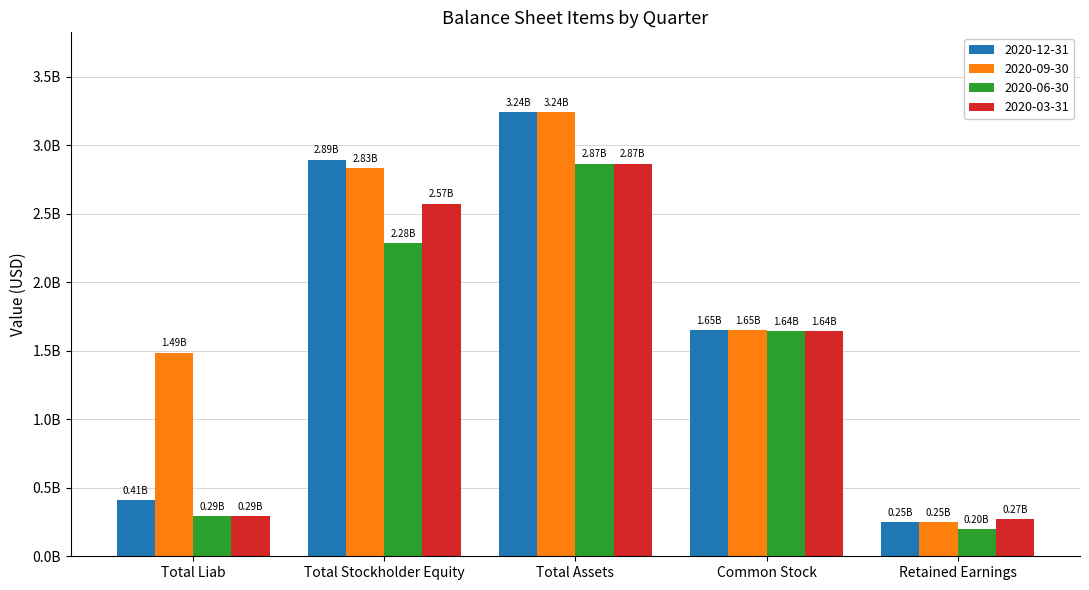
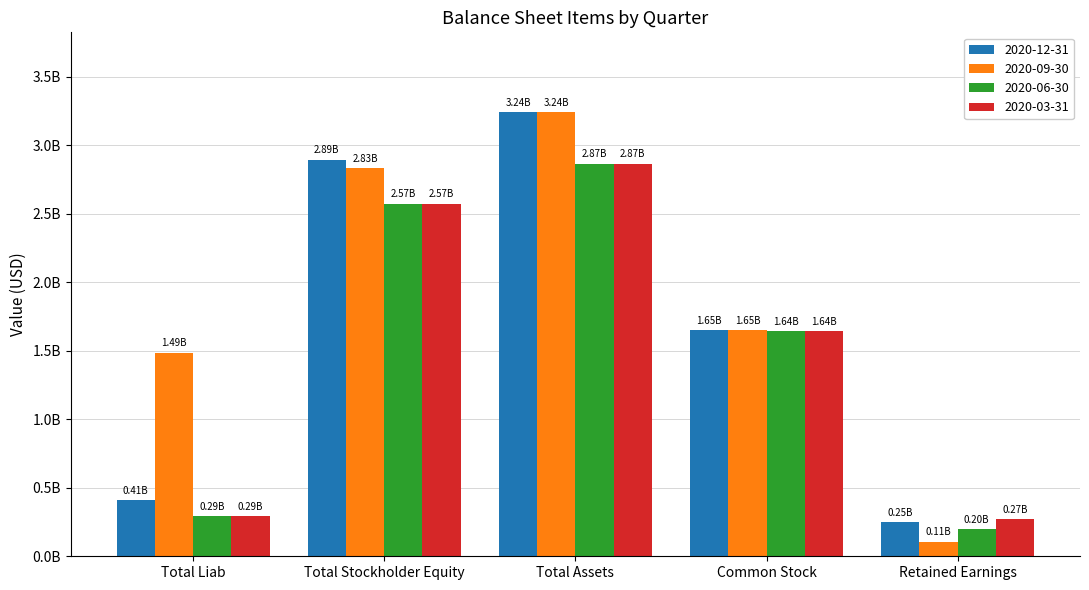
2020-06-30, Total Stockholder Equity: 2.28B -> 2.57B
2020-09-30, Retained Earnings: 0.25B -> 0.11B
